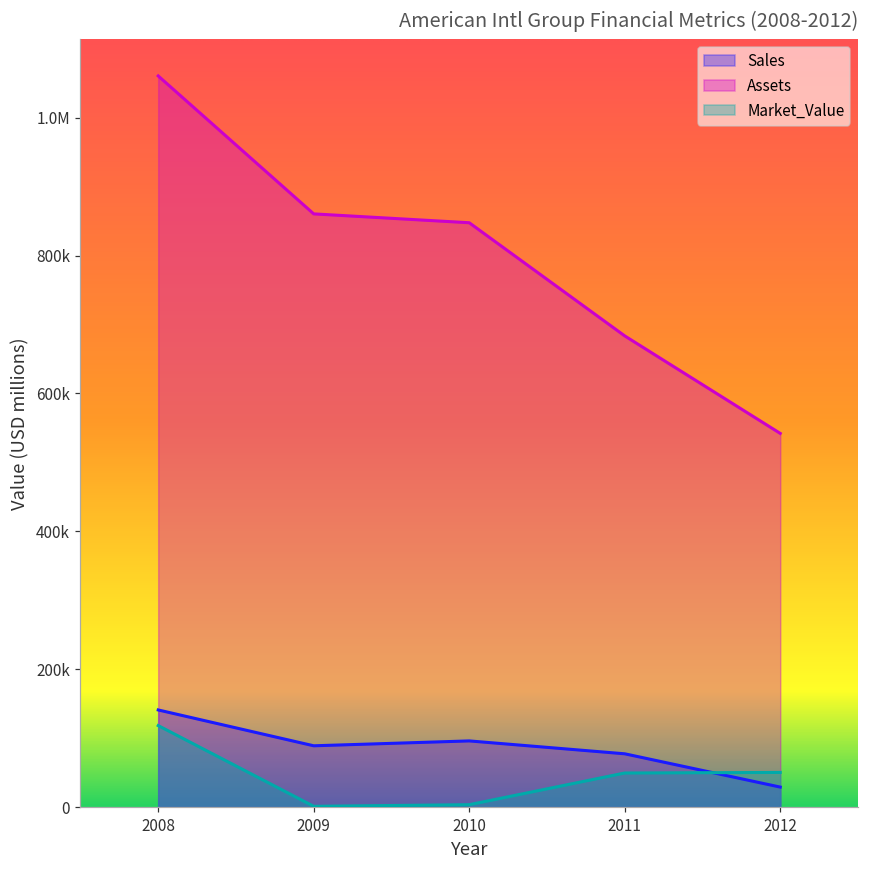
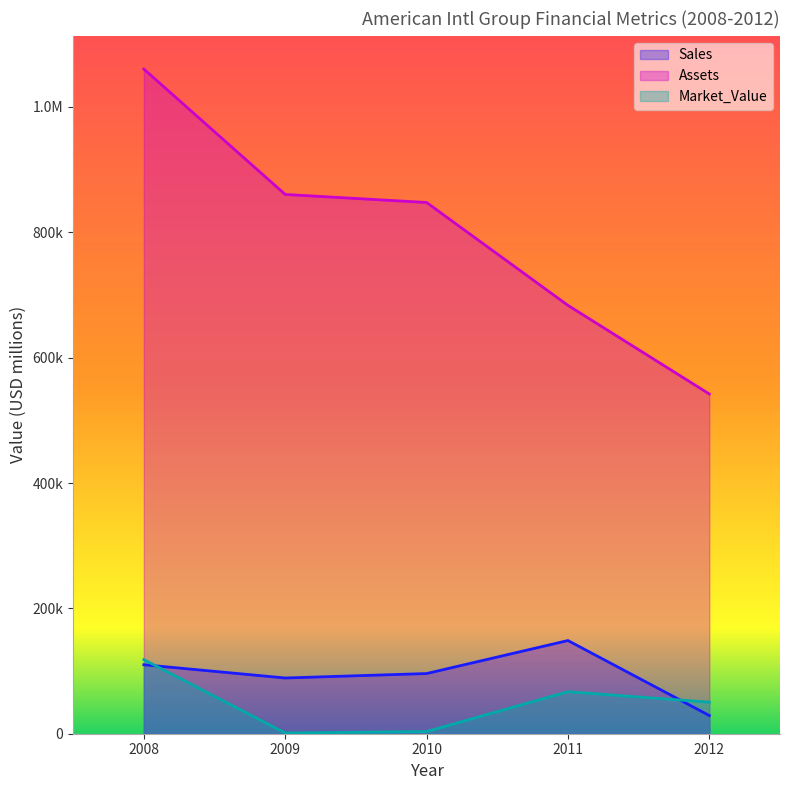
Sales, 2008: 140000 -> 110000
Sales, 2011: 80000 -> 150000
Market_Value, 2011: 50000 -> 70000
